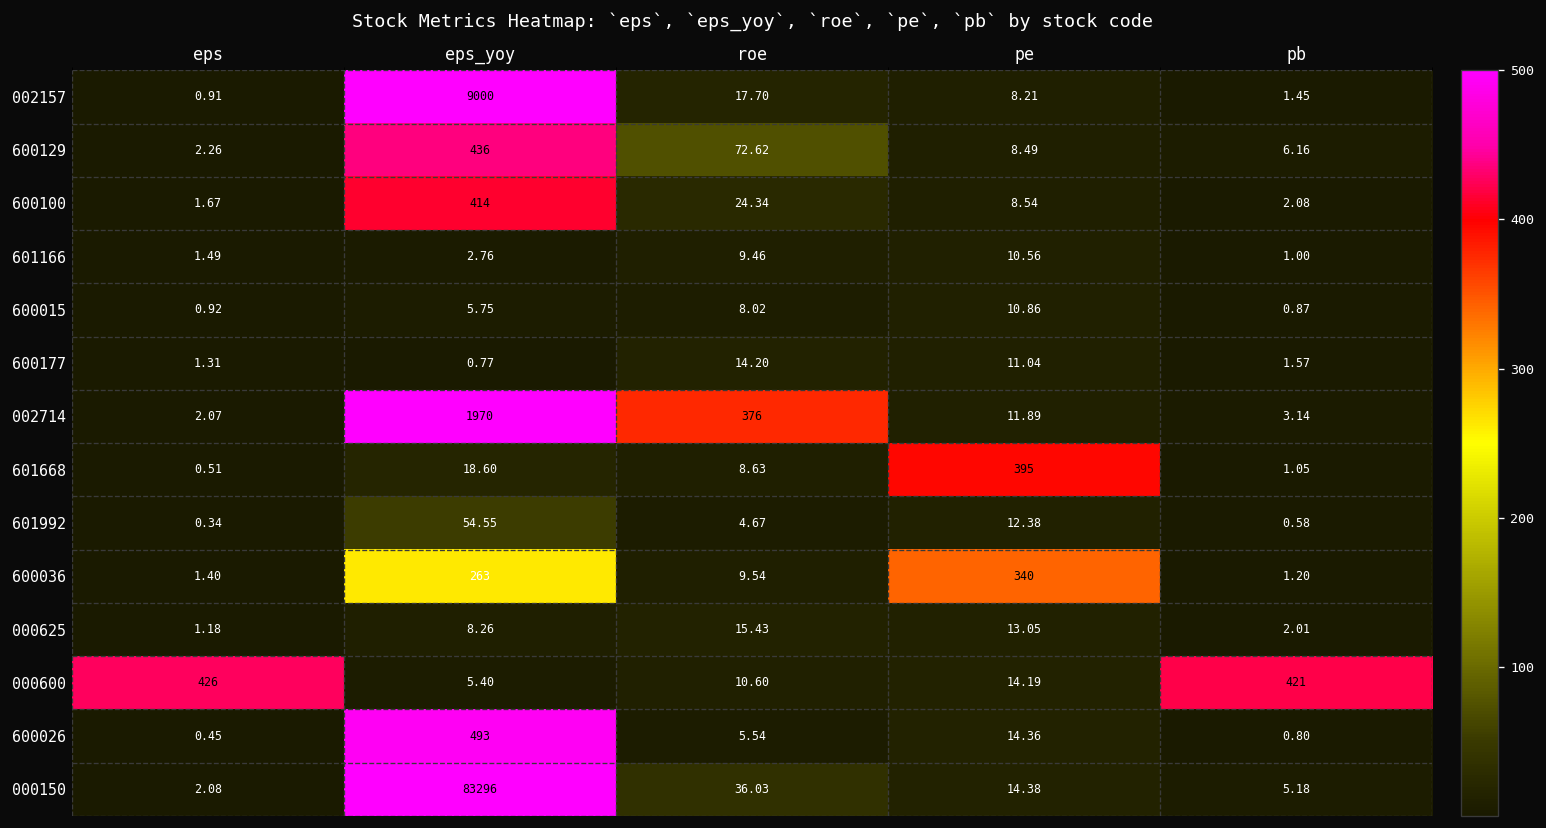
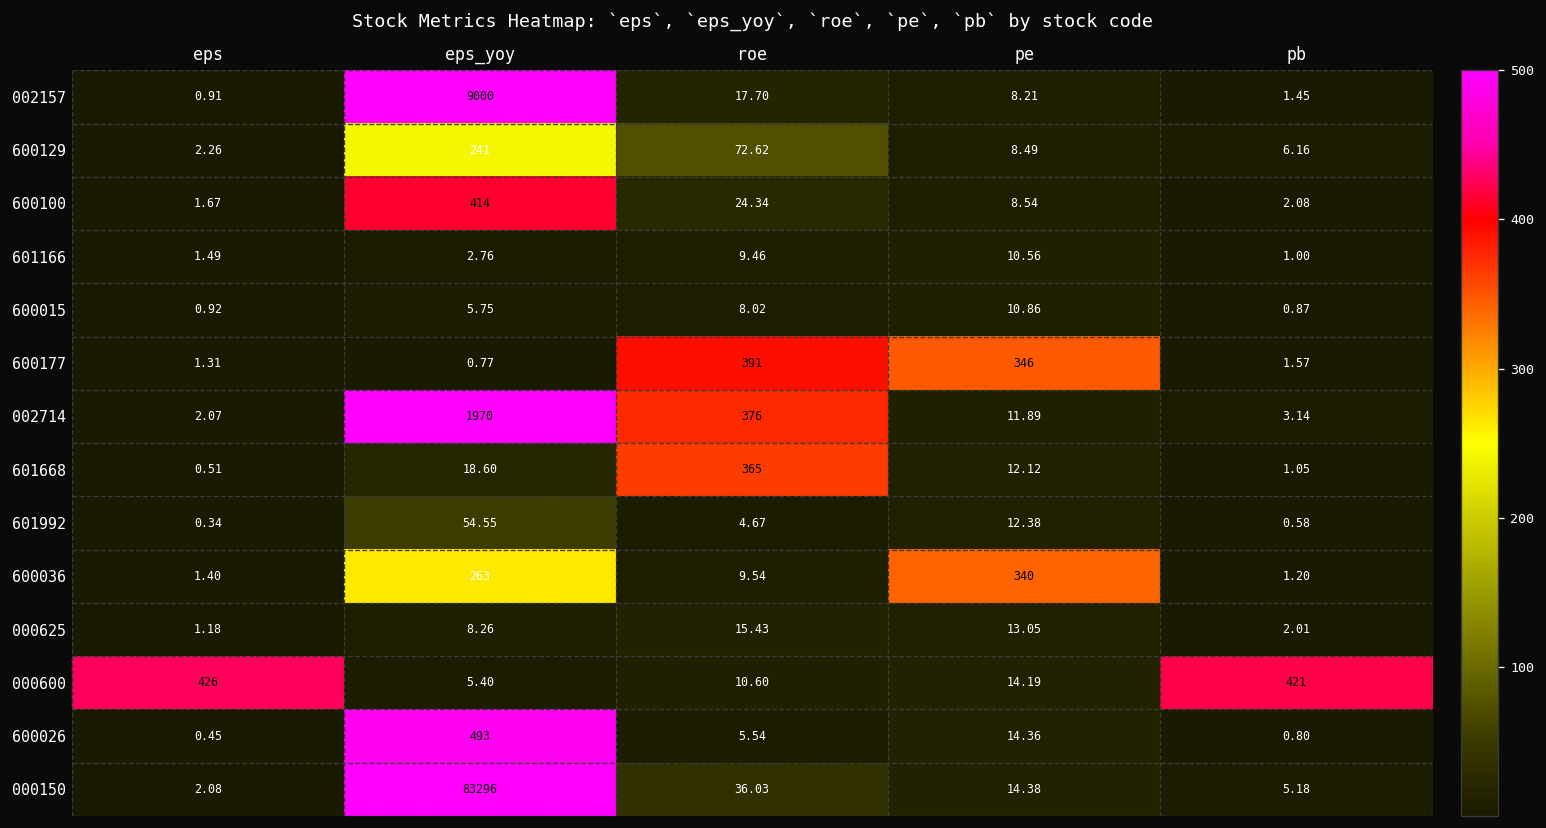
600129, eps_yoy: 436 -> 241
600177, roe: 14.20 -> 391
600177, pe: 11.04 -> 346
601668, roe: 8.63 -> 365
601668, pe: 395 -> 12.12
